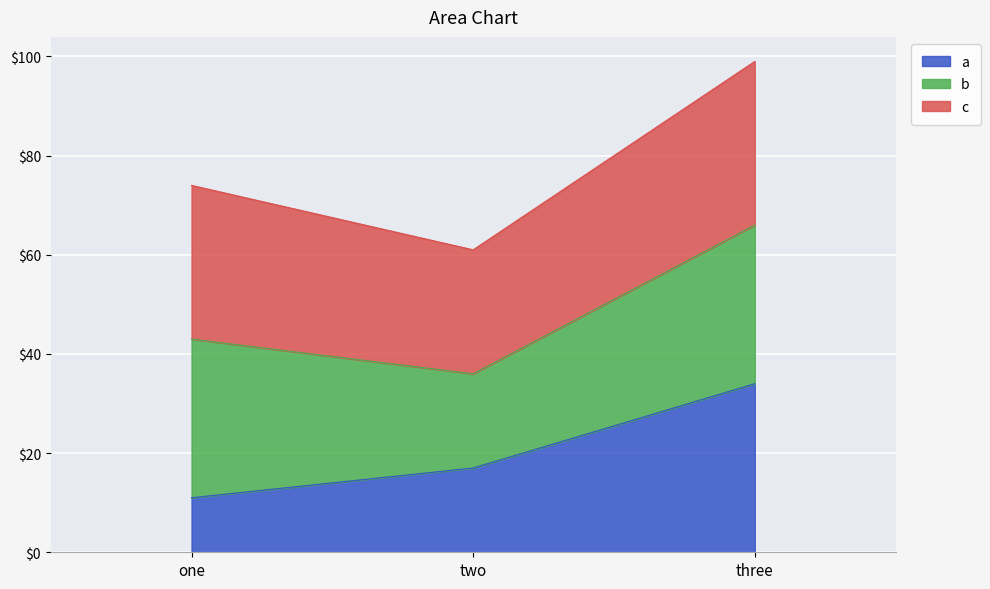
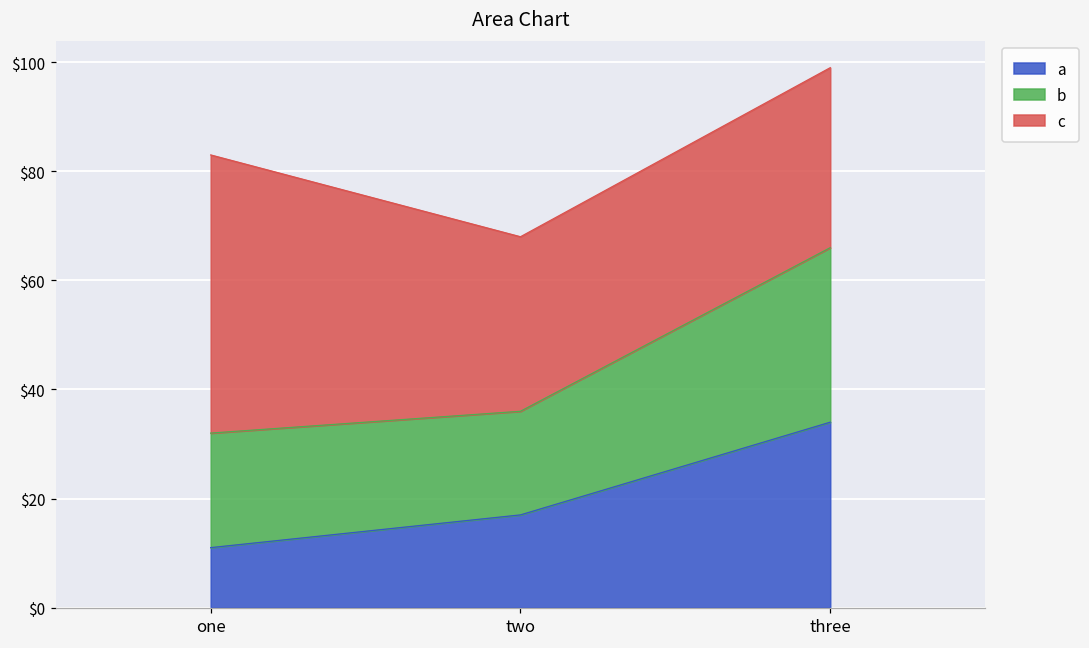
b, one: $32 -> $21
c, one: $31 -> $51
c, two: $25 -> $32
